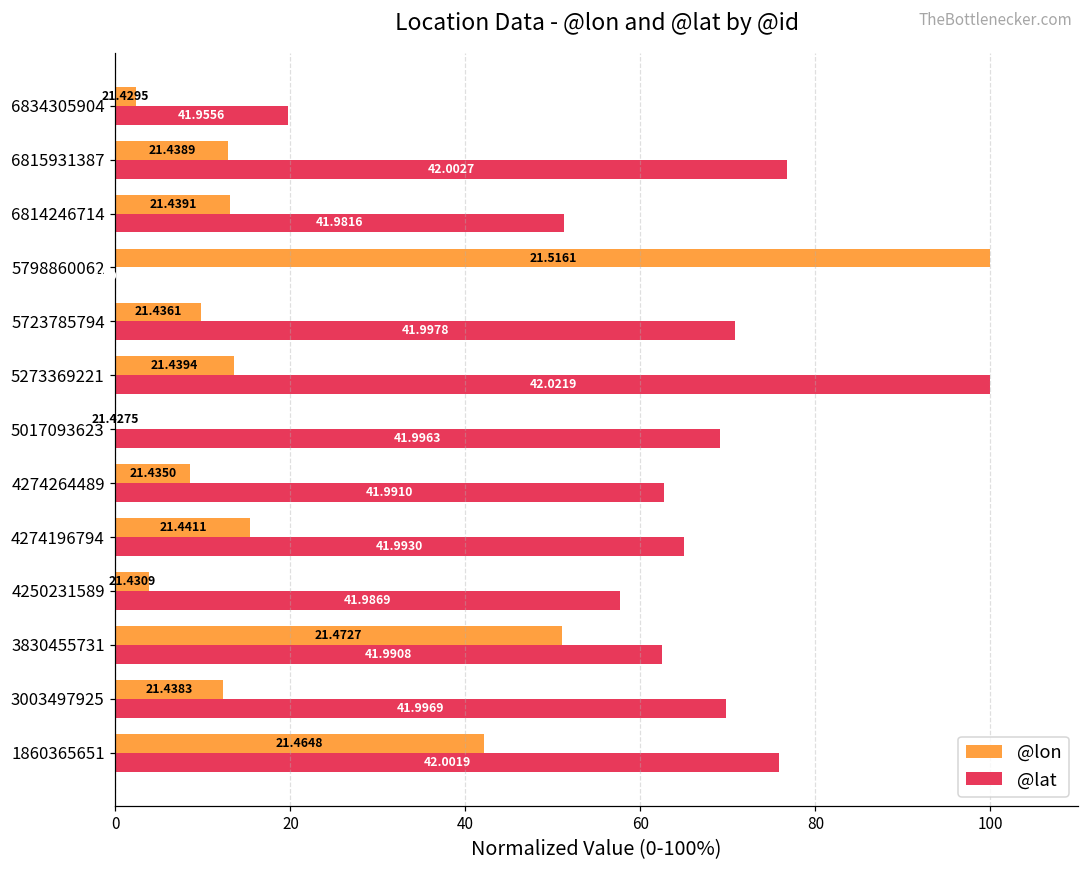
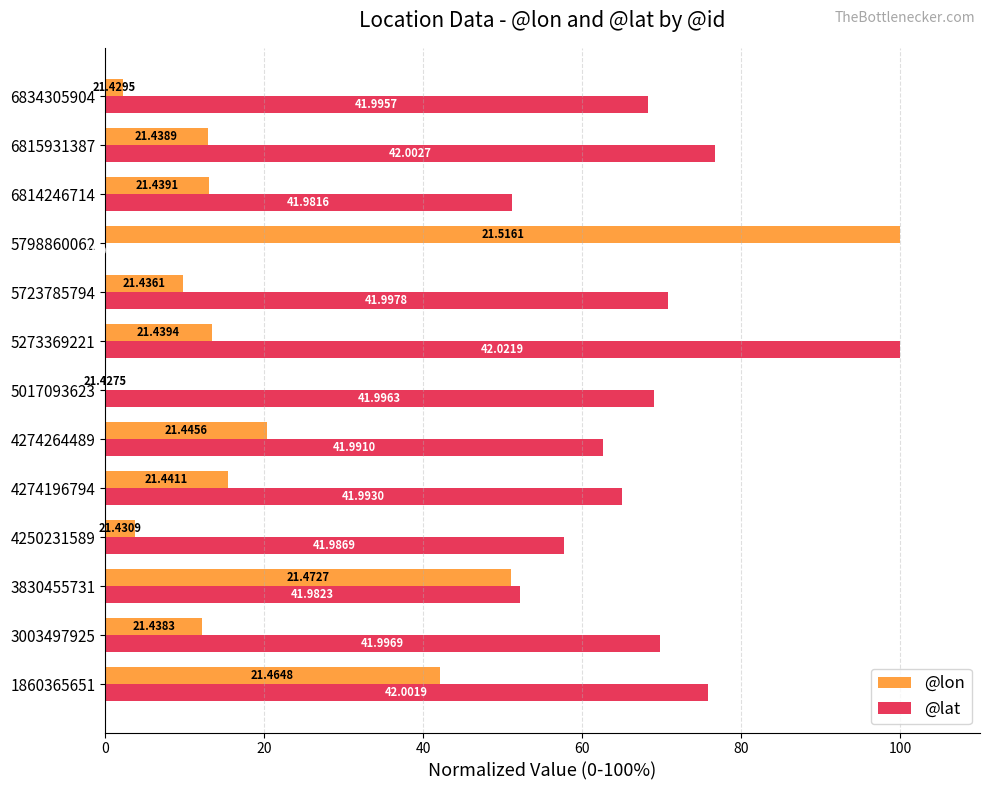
@lat, 6834305904: 41.9556 -> 41.9957
@lon, 4274264489: 21.4350 -> 21.4456
@lat, 3830455731: 41.9908 -> 41.9823
